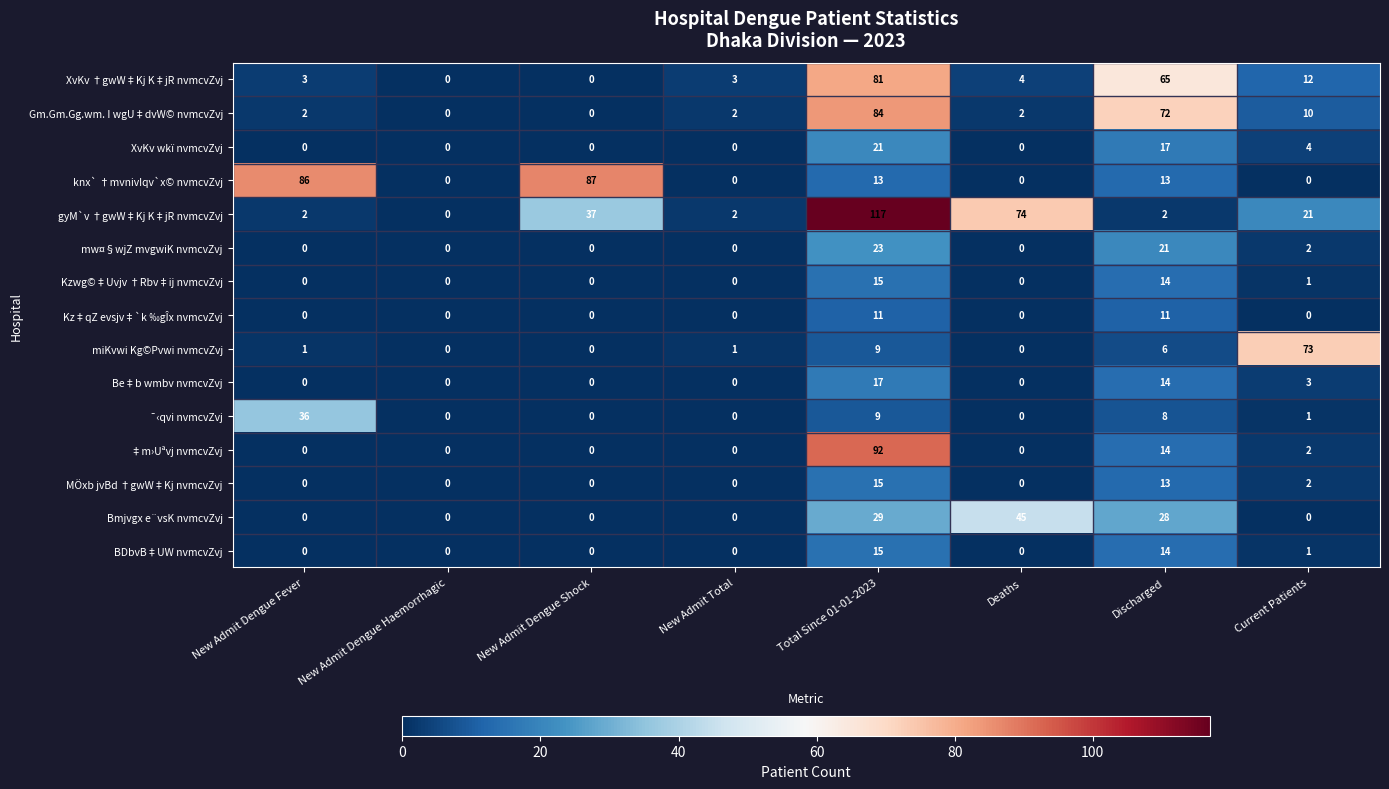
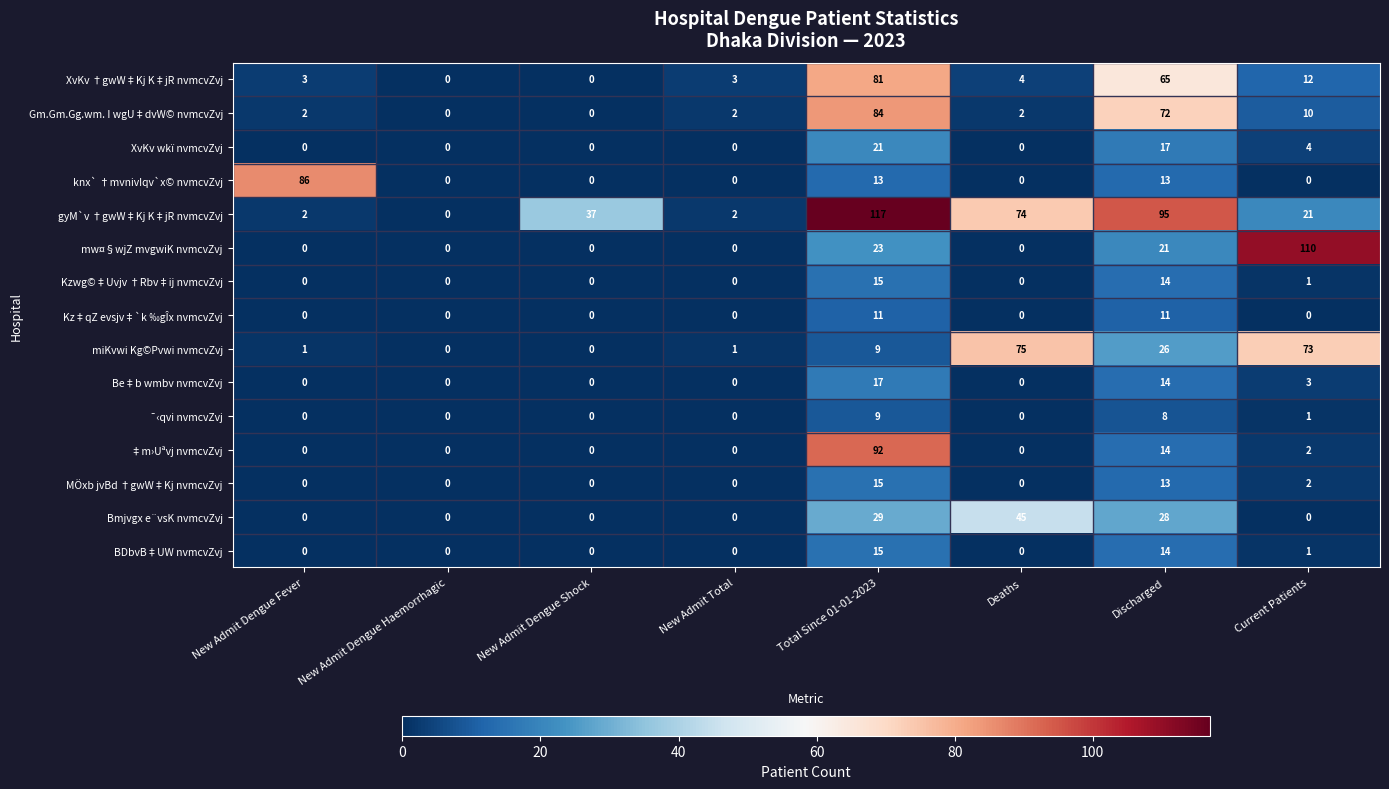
knx` †mvnivIqv`x© nvmcvZvj, New Admit Dengue Shock: 87 -> 0
gyM`v †gwW‡Kj K‡jR nvmcvZvj, Discharged: 2 -> 95
mw¤§wjZ mvgwiK nvmcvZvj, Current Patients: 2 -> 110
miKvwi Kg©Pvwi nvmcvZvj, Deaths: 0 -> 75
miKvwi Kg©Pvwi nvmcvZvj, Discharged: 6 -> 26
¯‹qvi nvmcvZvj, New Admit Dengue Fever: 36 -> 0
